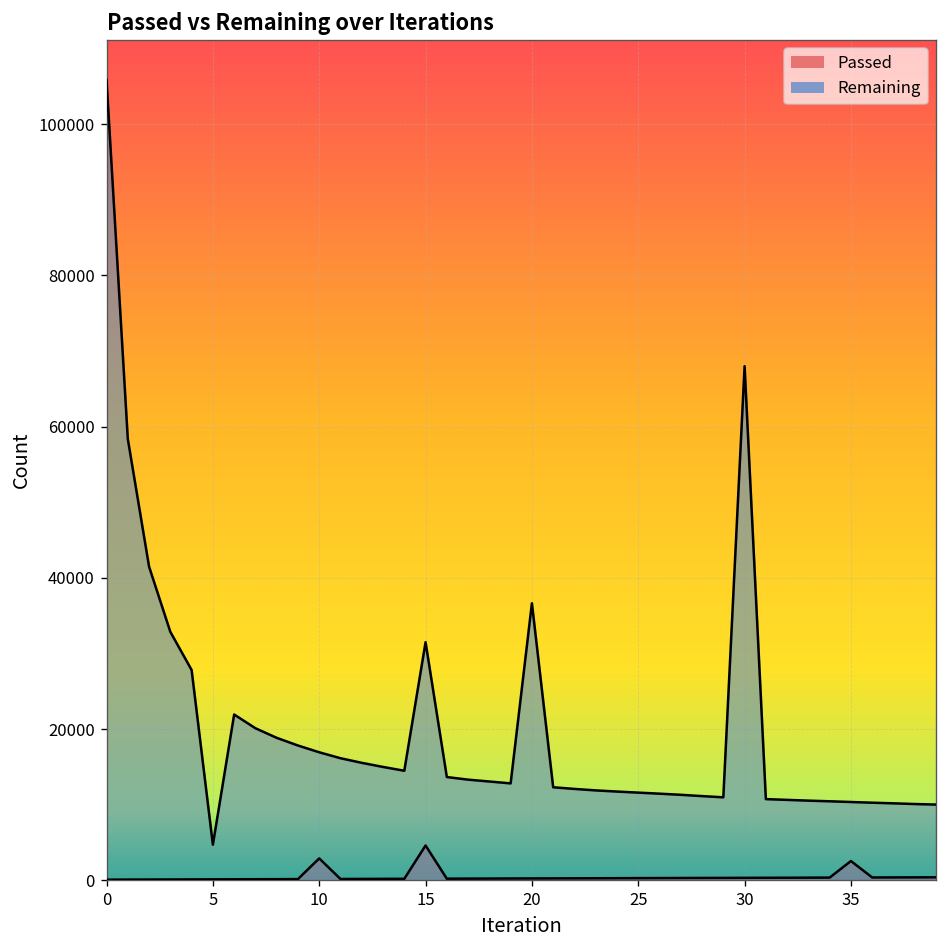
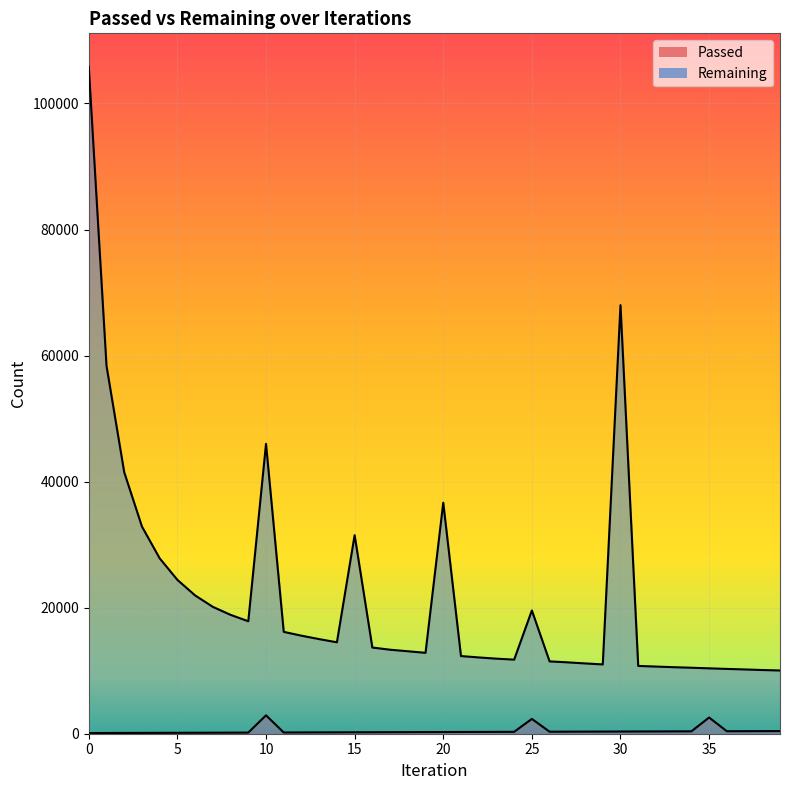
Remaining, 5: 5000 -> 24000
Remaining, 10: 17000 -> 46000
Passed, 15: 5000 -> 0
Passed, 25: 0 -> 2000
Remaining, 25: 12000 -> 20000
